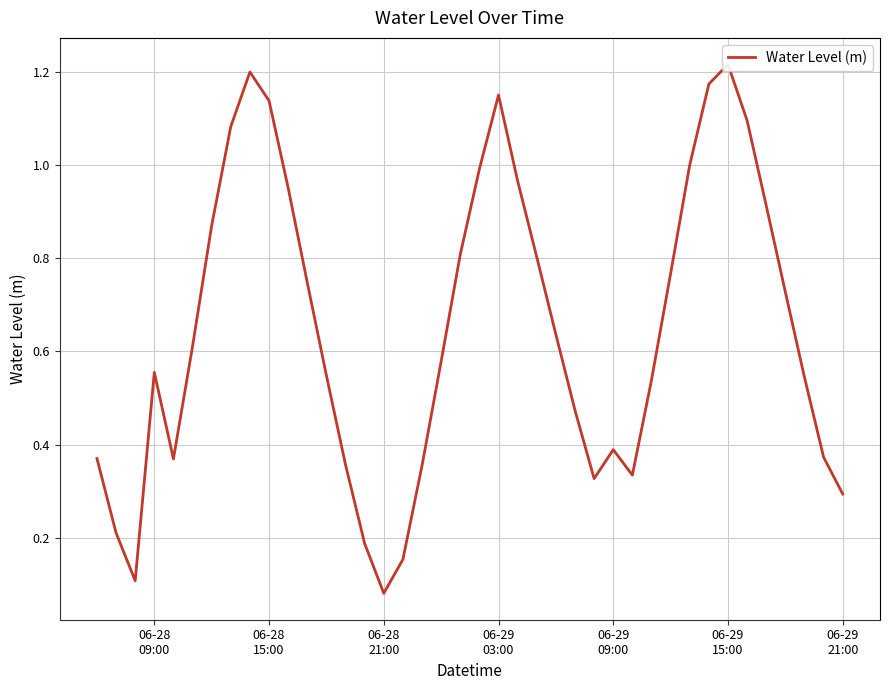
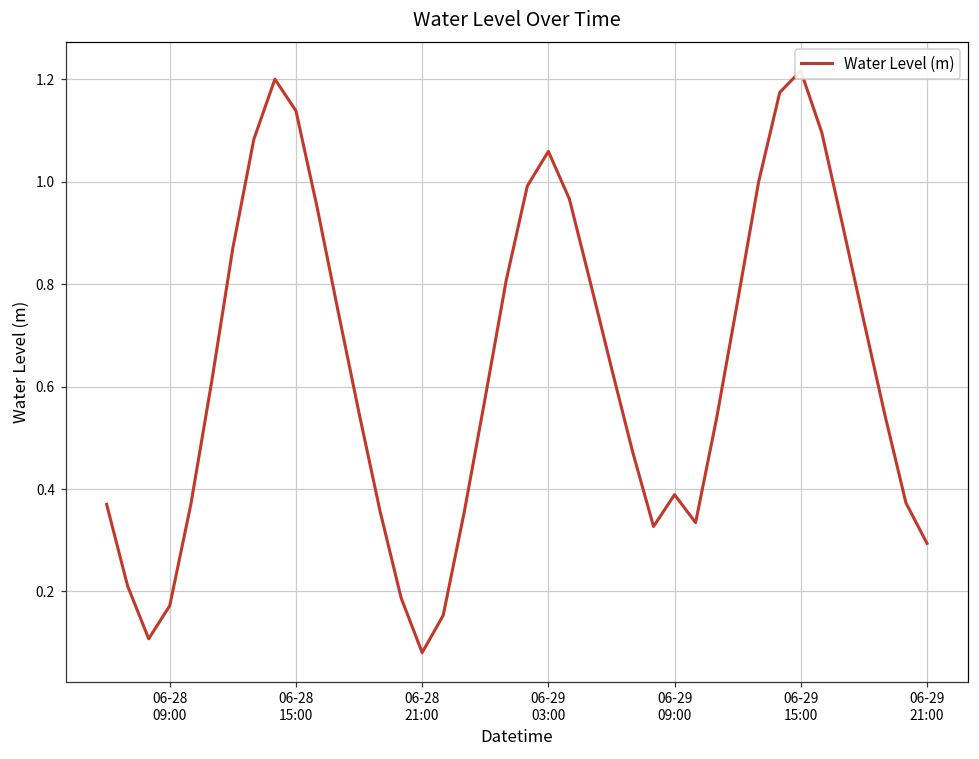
06-28 09:00: 0.56 -> 0.17
06-29 03:00: 1.15 -> 1.06
